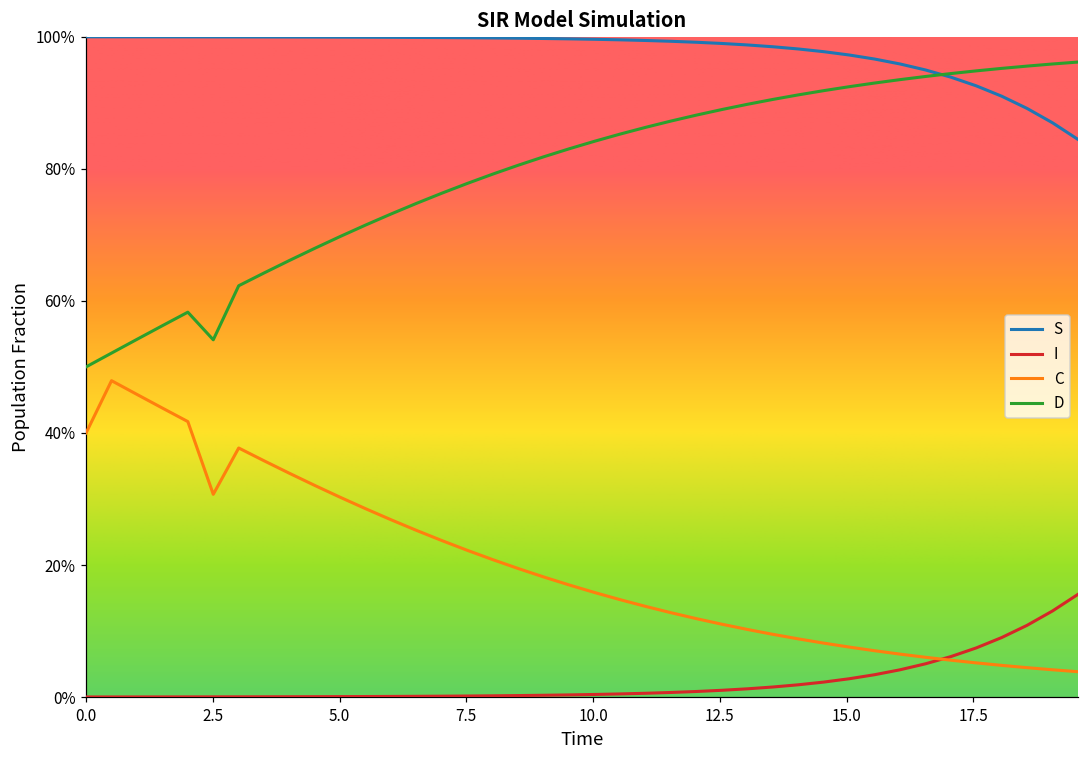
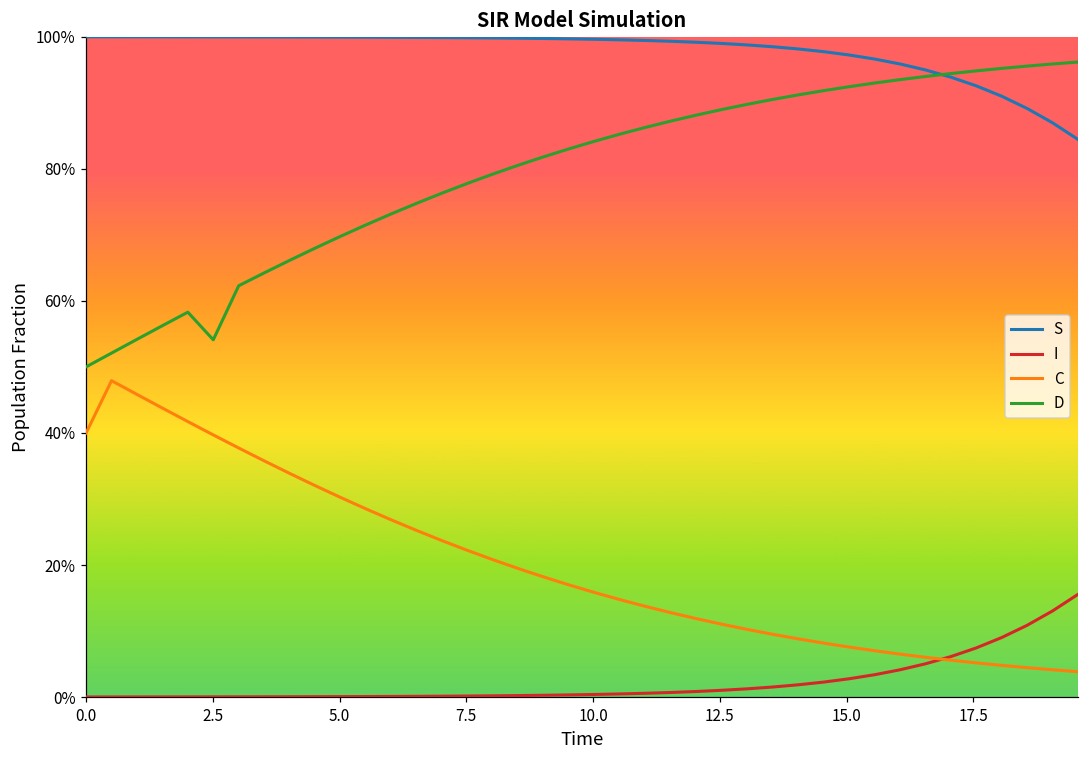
C, 2.5: 31% -> 40%
